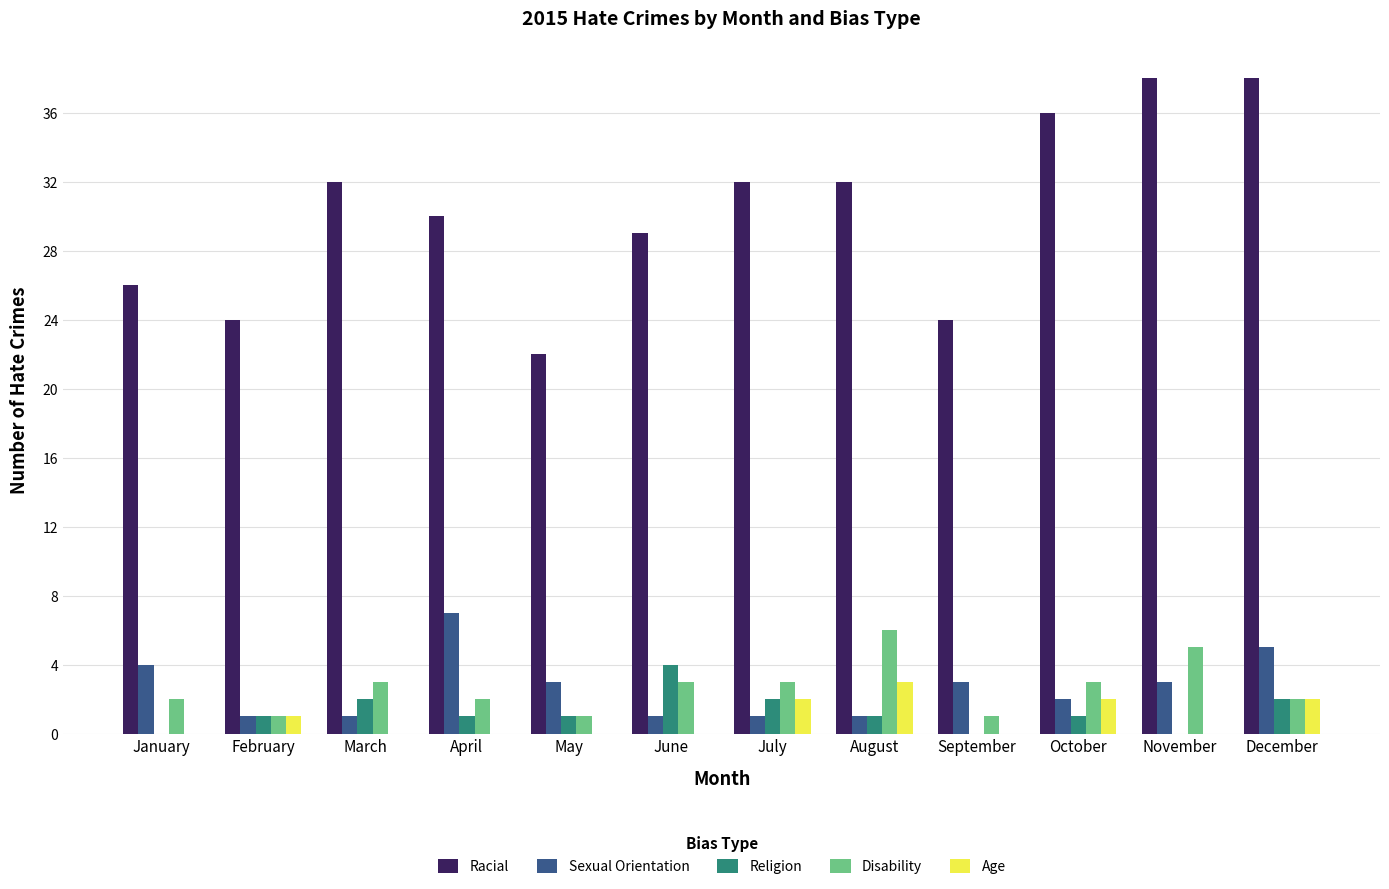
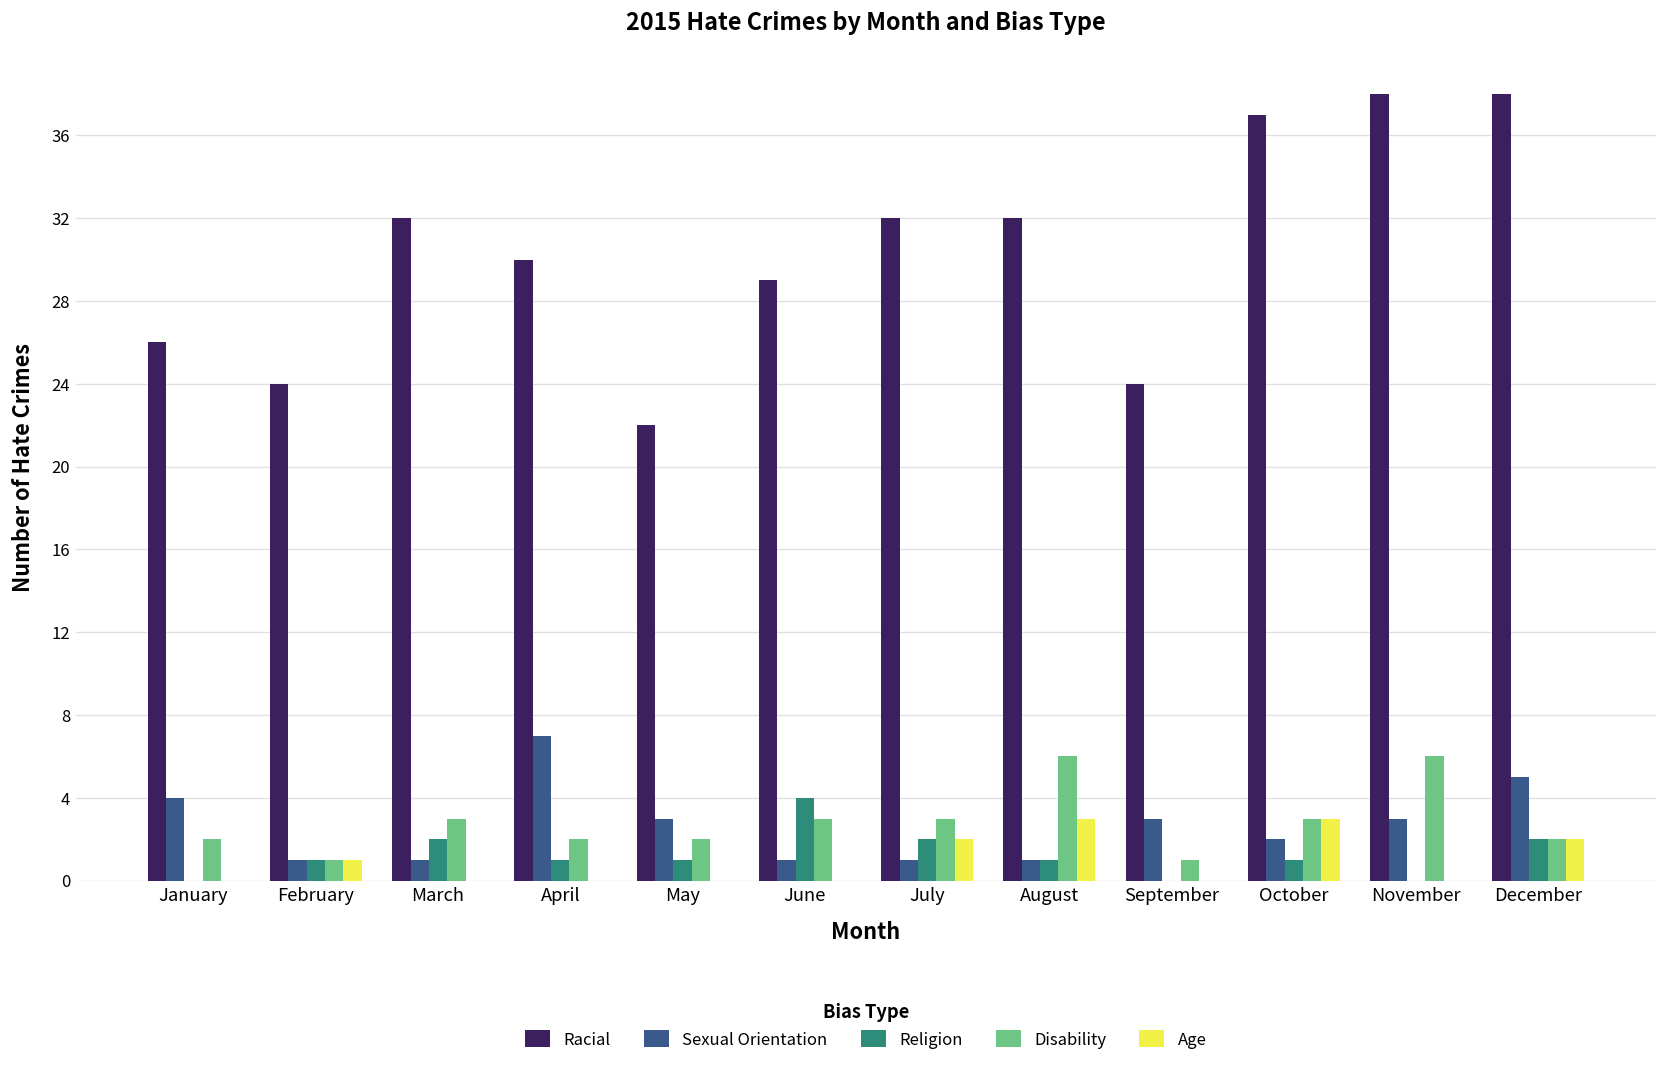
Disability, May: 1 -> 2
Racial, October: 36 -> 37
Age, October: 2 -> 3
Disability, November: 5 -> 6
